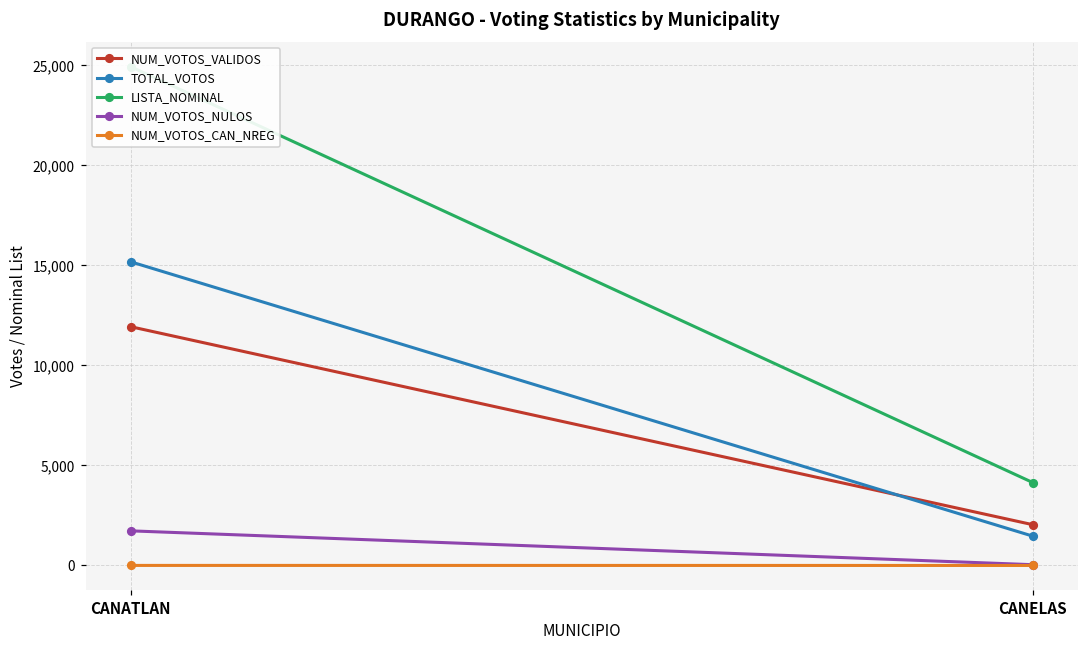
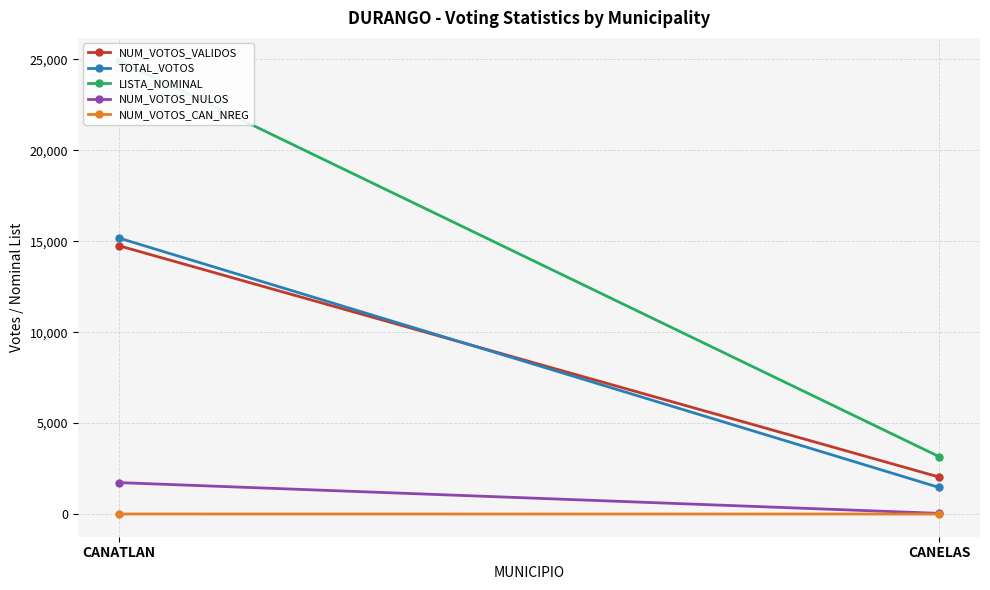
NUM_VOTOS_VALIDOS, CANATLAN: 11,900 -> 14,800
LISTA_NOMINAL, CANELAS: 4,100 -> 3,200
